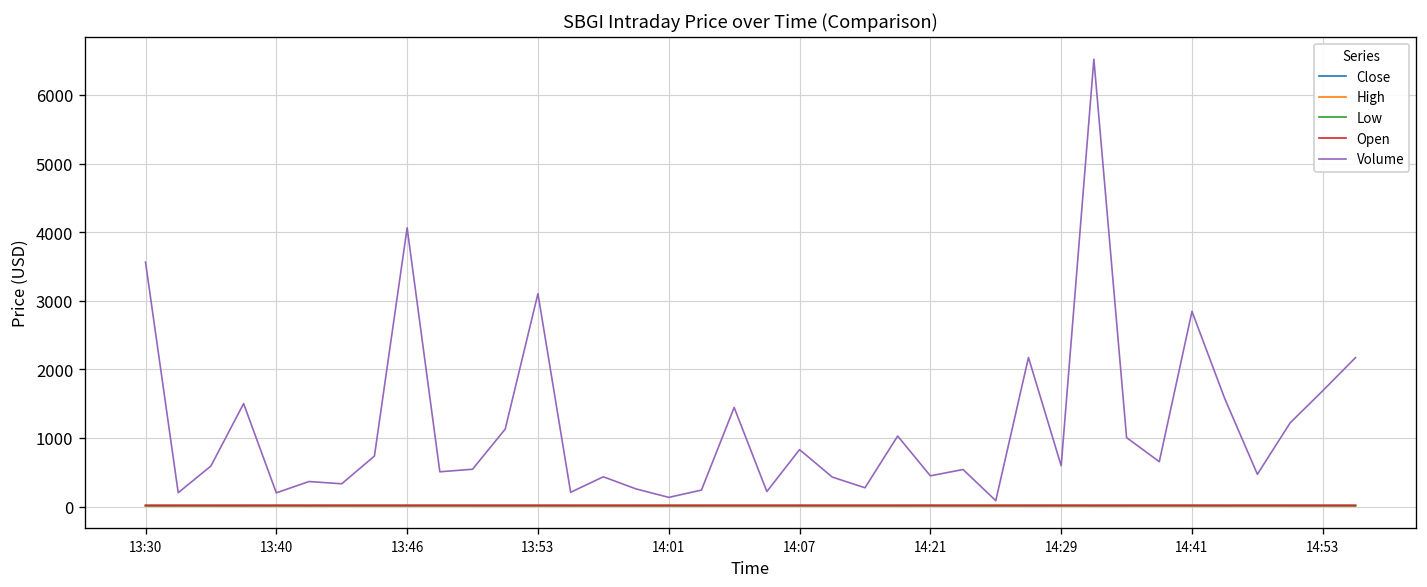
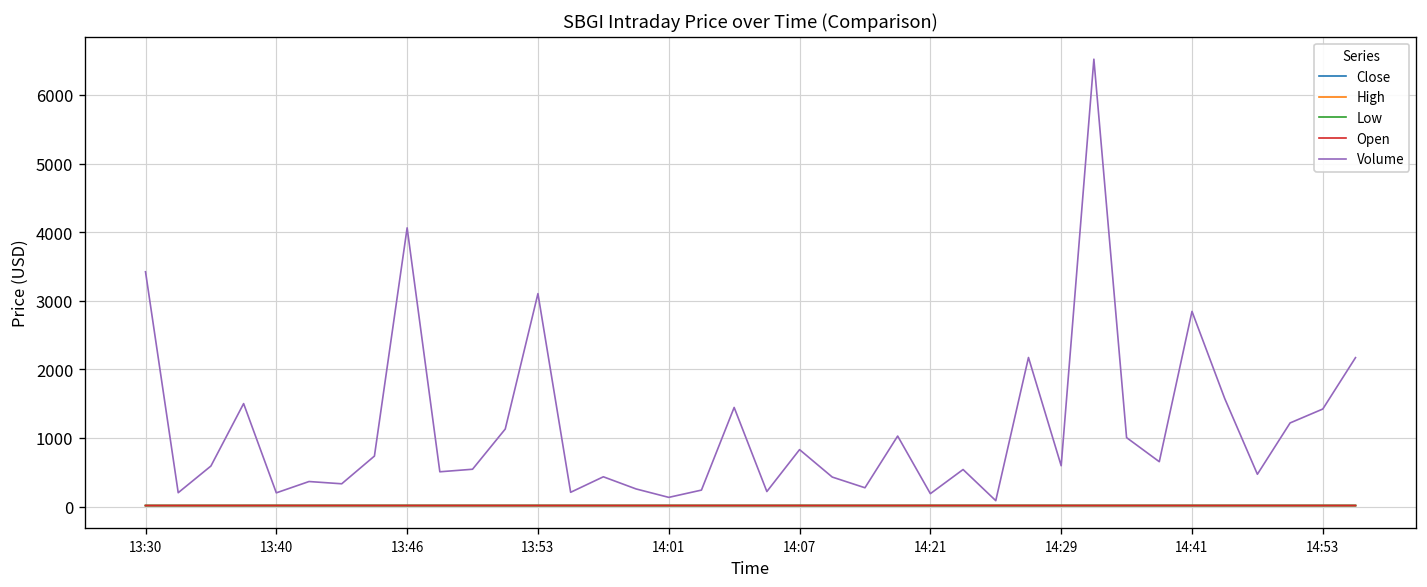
Volume, 13:30: 3600 -> 3400
Volume, 14:21: 400 -> 200
Volume, 14:53: 1700 -> 1400
